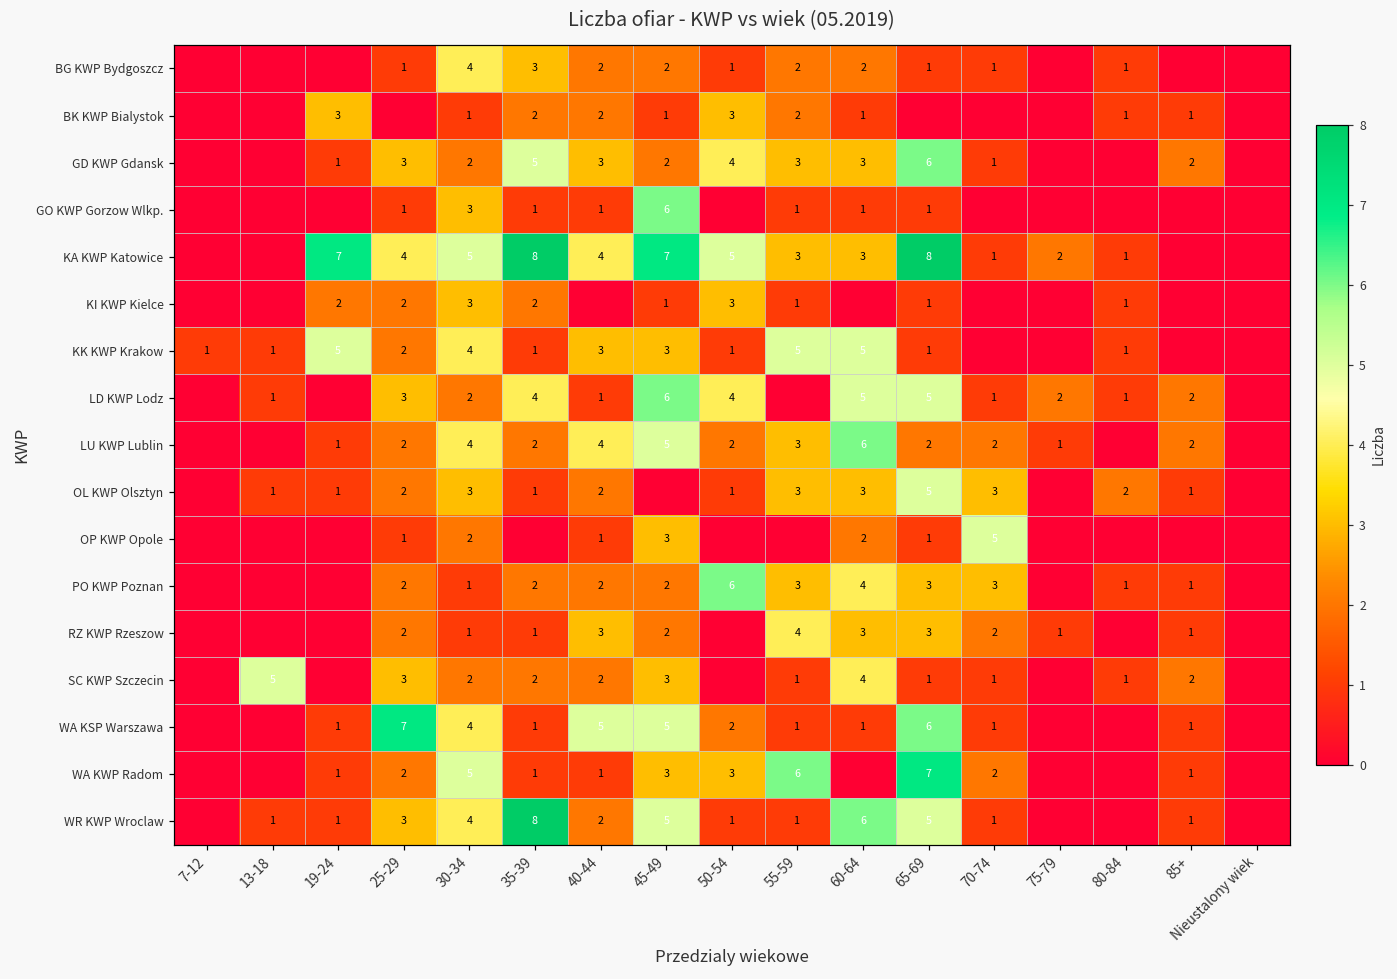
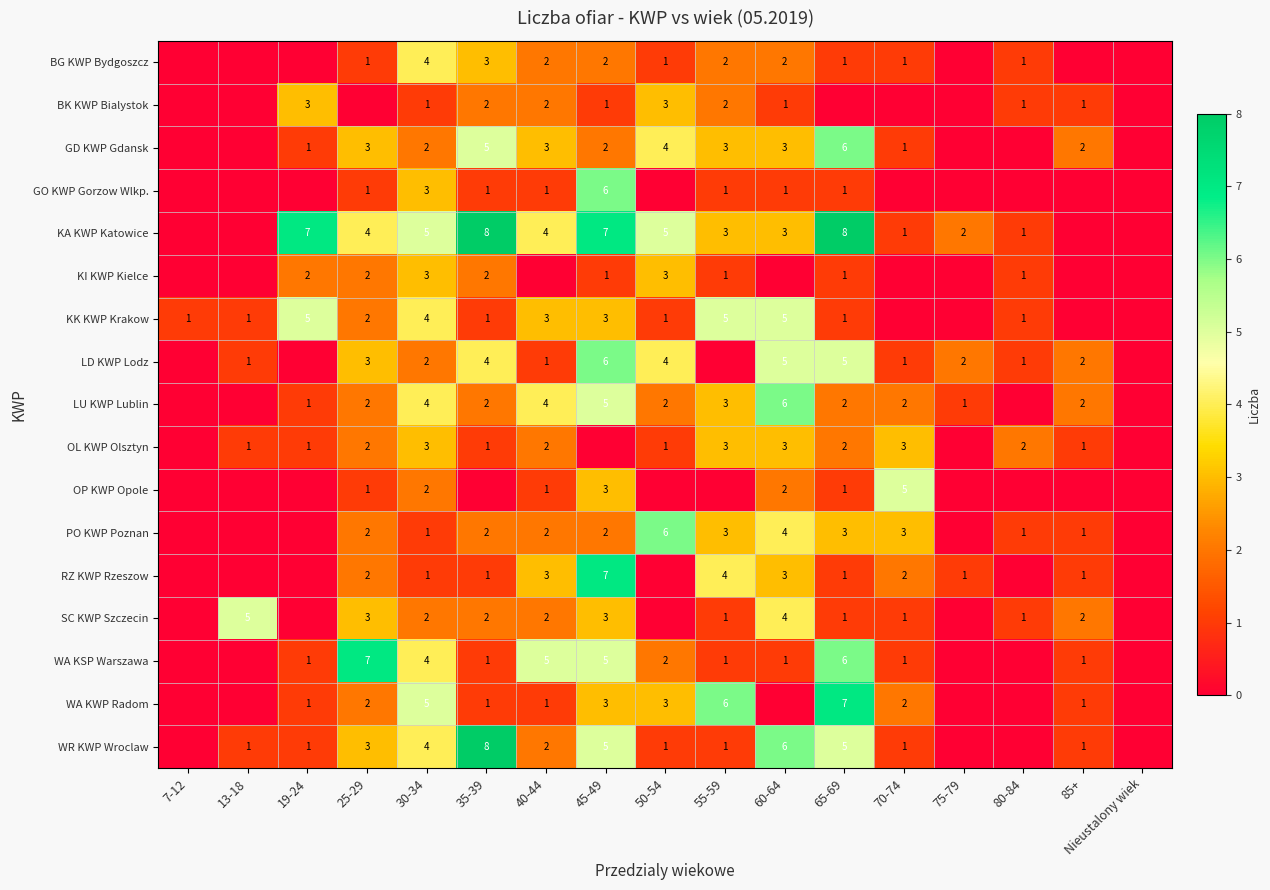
OL KWP Olsztyn, 65-69: 5 -> 2
RZ KWP Rzeszow, 45-49: 2 -> 7
RZ KWP Rzeszow, 65-69: 3 -> 1
